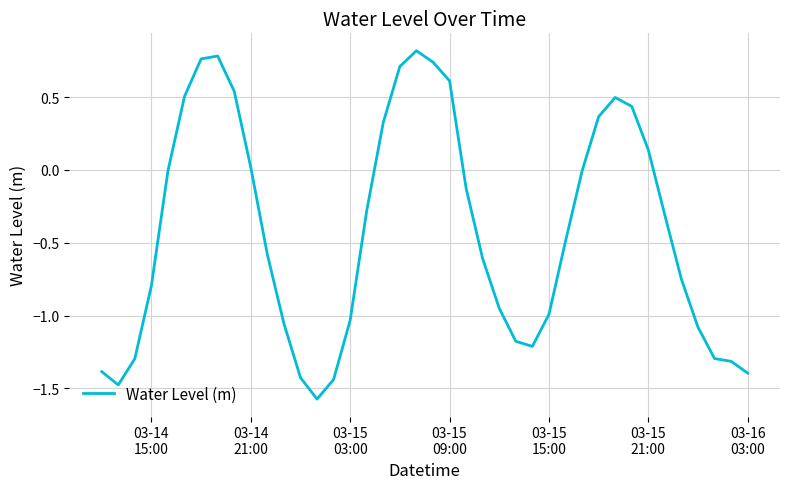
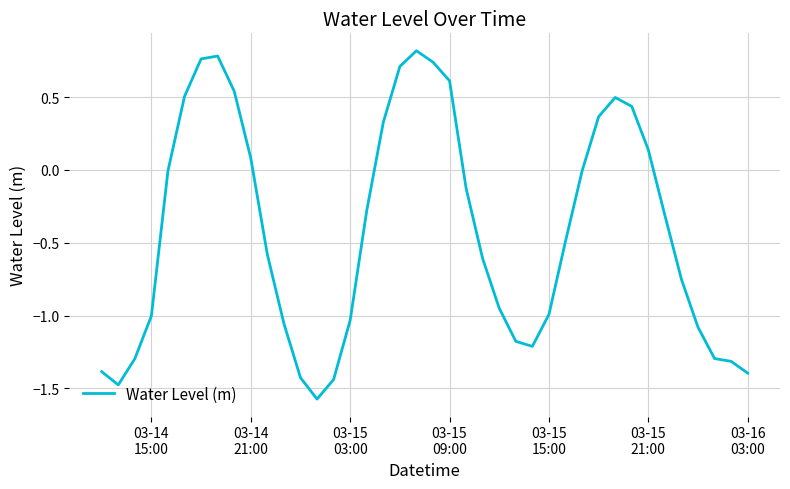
03-14 15:00: -0.79 -> -1.00
03-14 21:00: 0.02 -> 0.08
